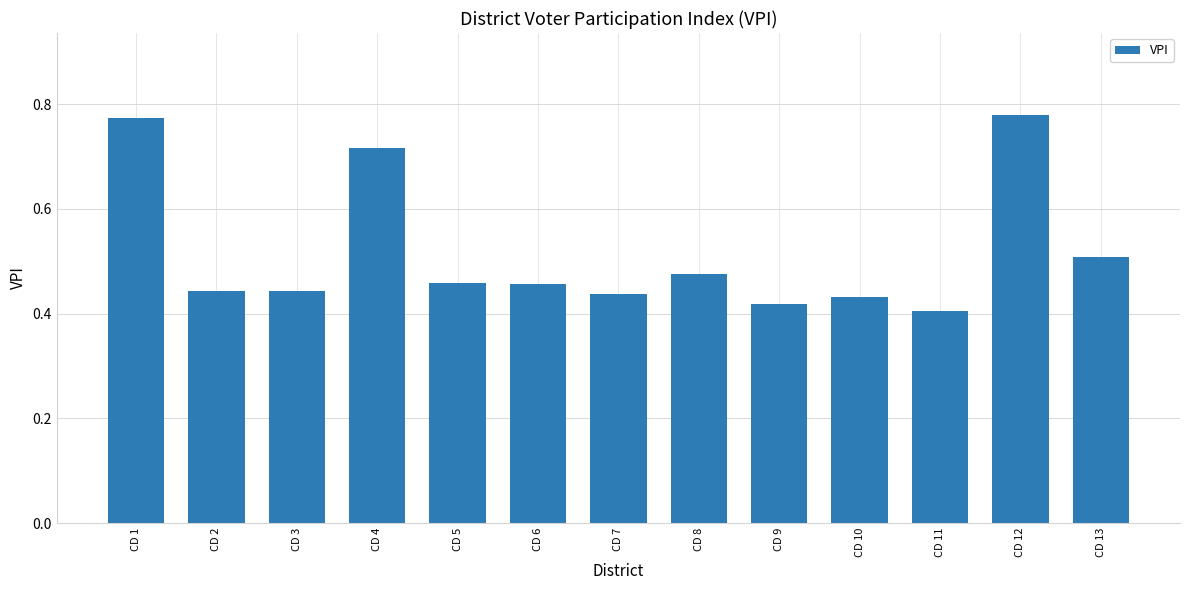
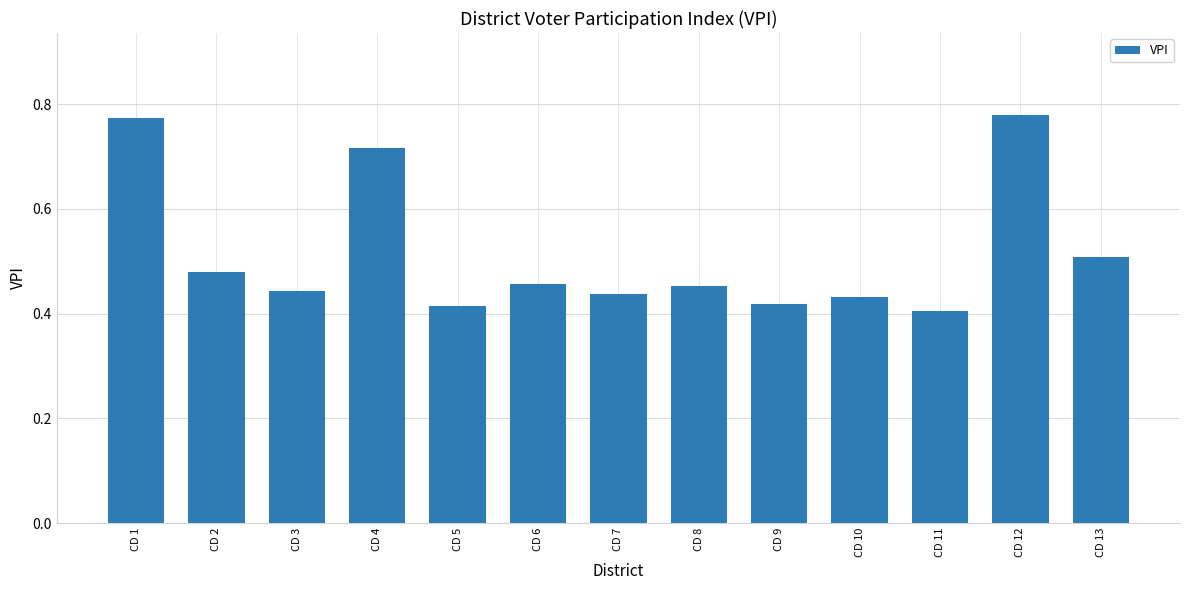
CD 2: 0.44 -> 0.48
CD 5: 0.46 -> 0.41
CD 8: 0.47 -> 0.45
